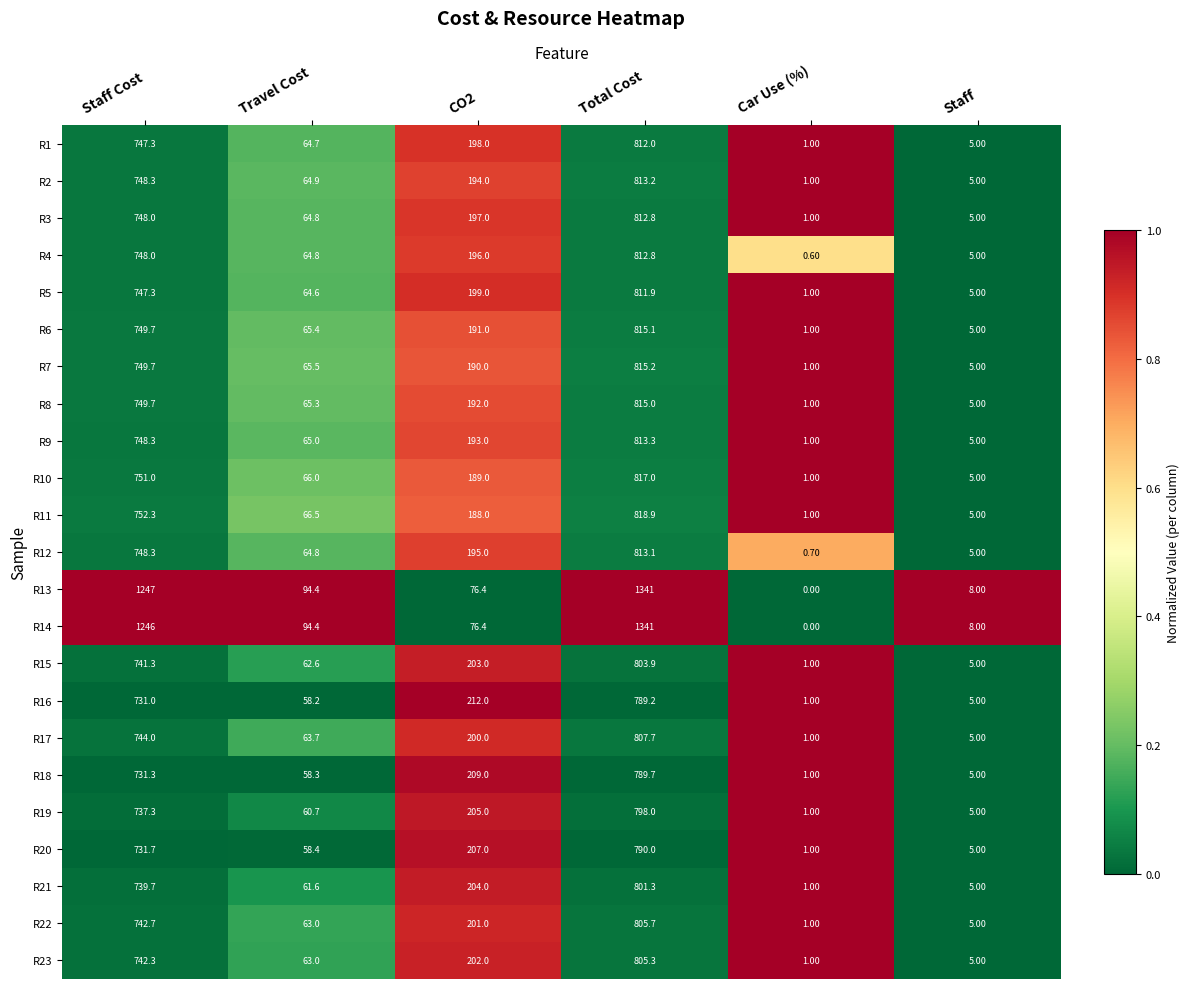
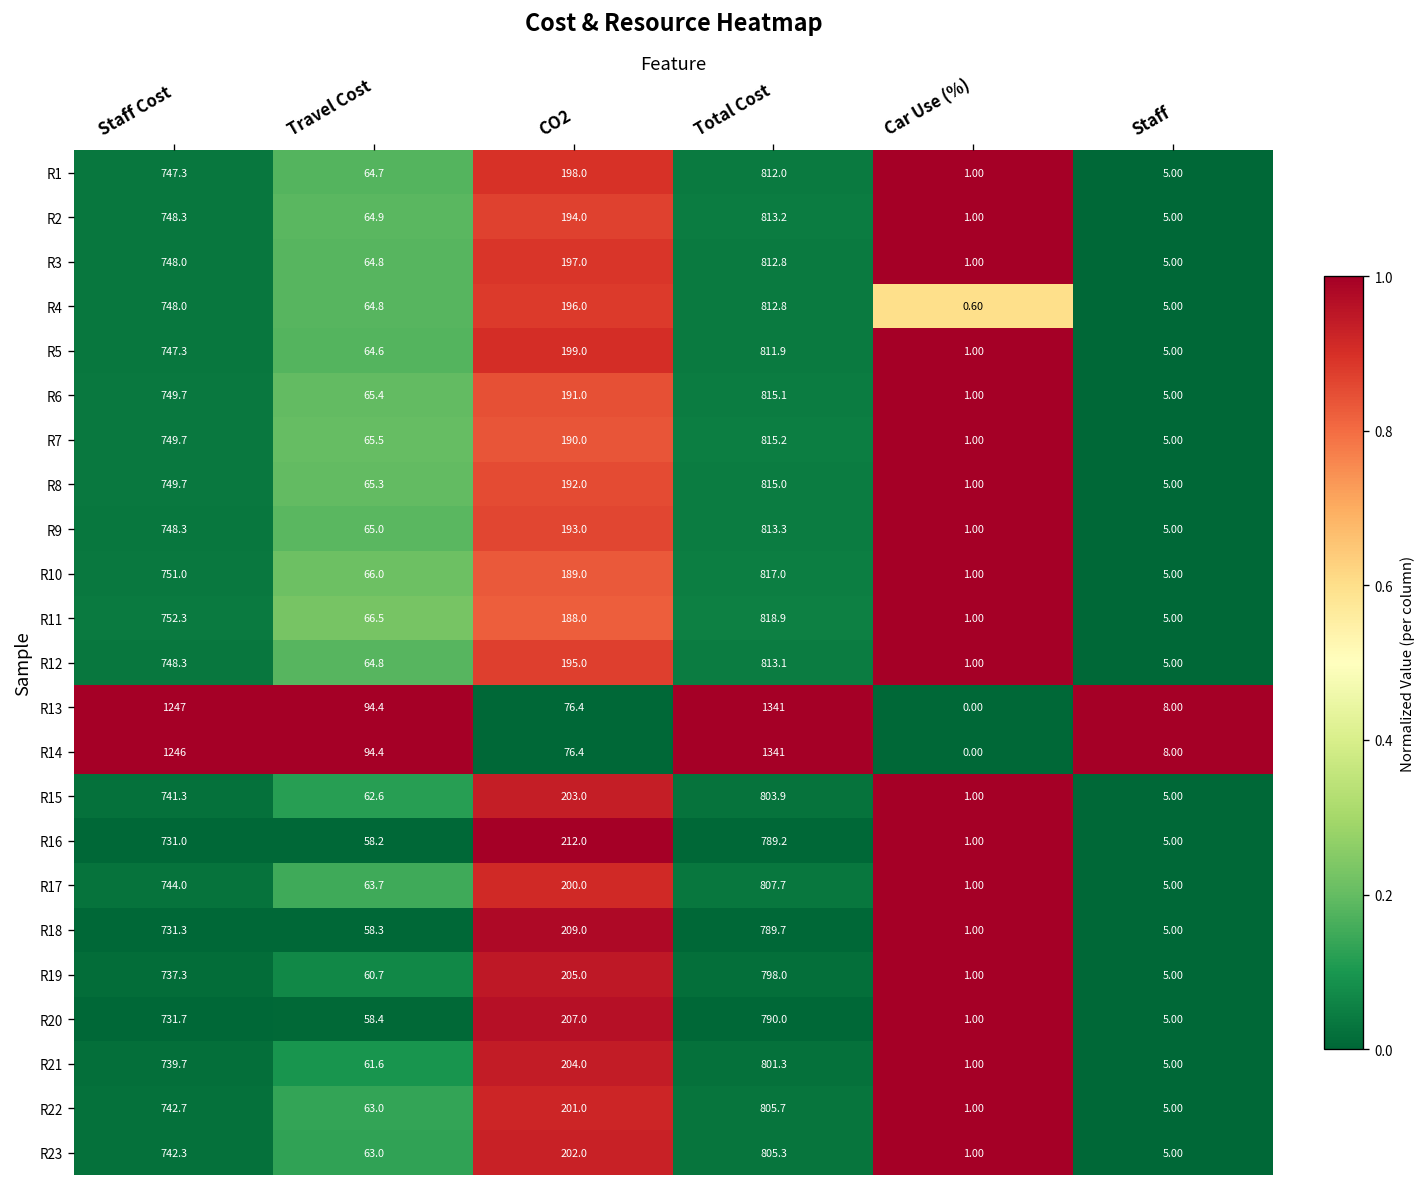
R12, Car Use (%): 0.70 -> 1.00
